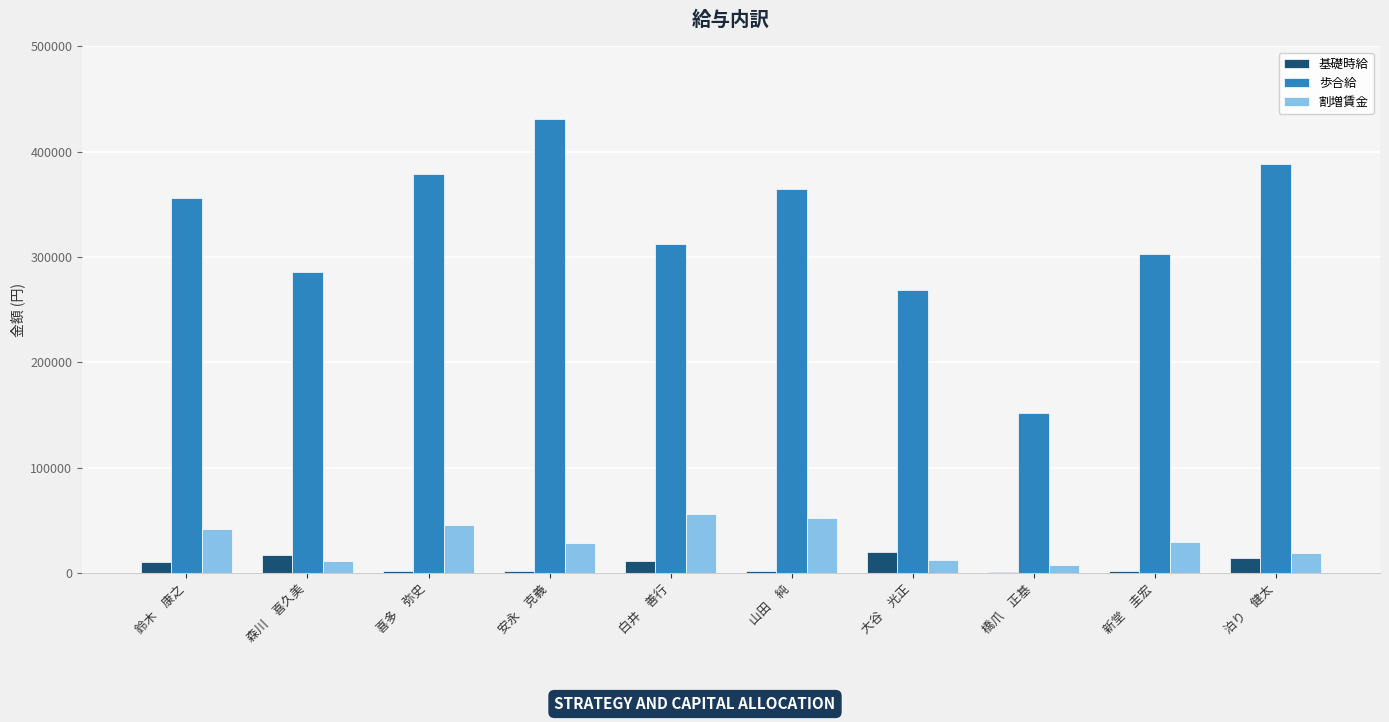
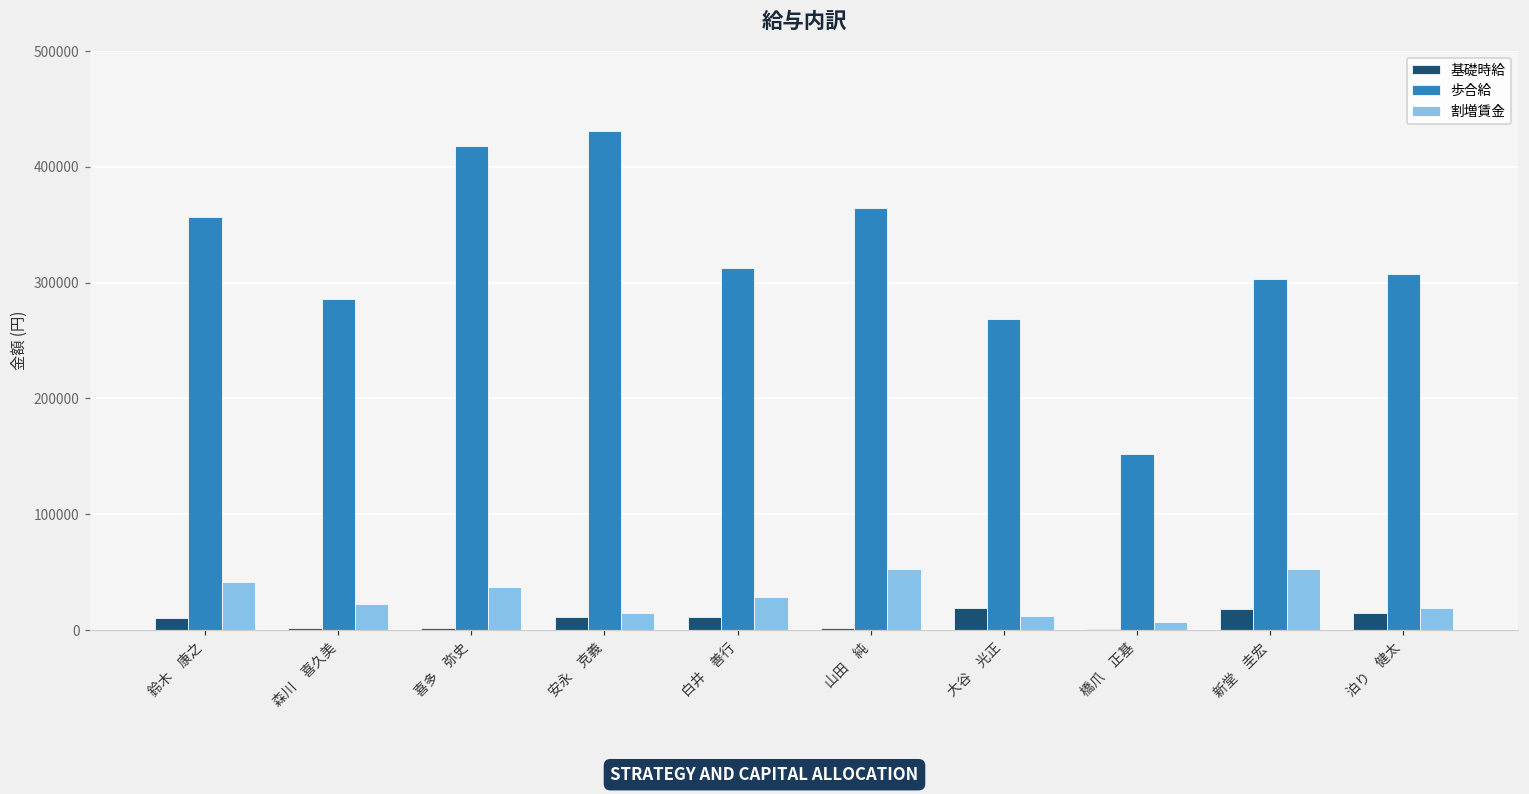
基礎時給, 森川 喜久美: 17000 -> 2000
割増賃金, 森川 喜久美: 12000 -> 23000
歩合給, 喜多 弥史: 379000 -> 418000
割増賃金, 喜多 弥史: 45000 -> 37000
基礎時給, 安永 克義: 2000 -> 11000
割増賃金, 安永 克義: 29000 -> 15000
割増賃金, 白井 善行: 56000 -> 28000
基礎時給, 新堂 圭宏: 1000 -> 19000
割増賃金, 新堂 圭宏: 29000 -> 53000
歩合給, 泊り 健太: 388000 -> 308000
